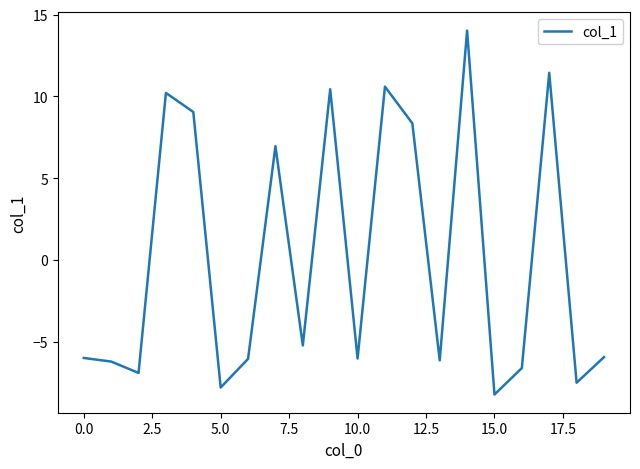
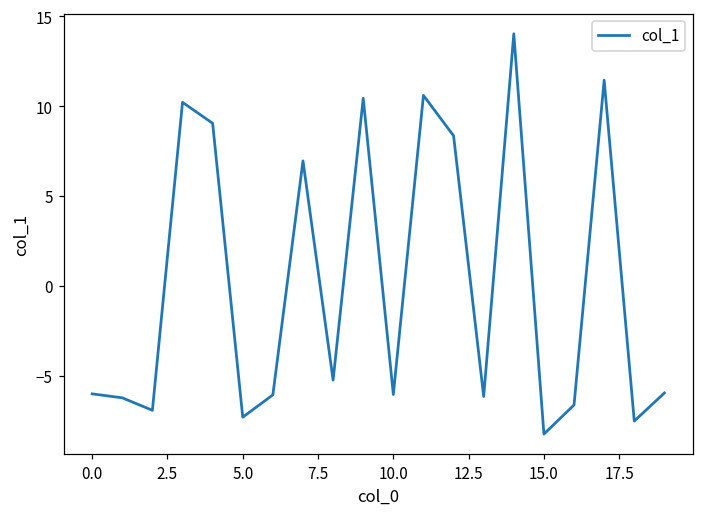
5.0: -7.8 -> -7.3
